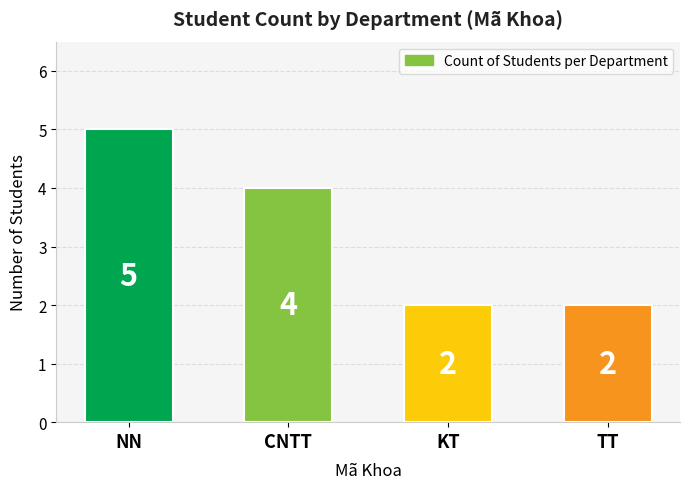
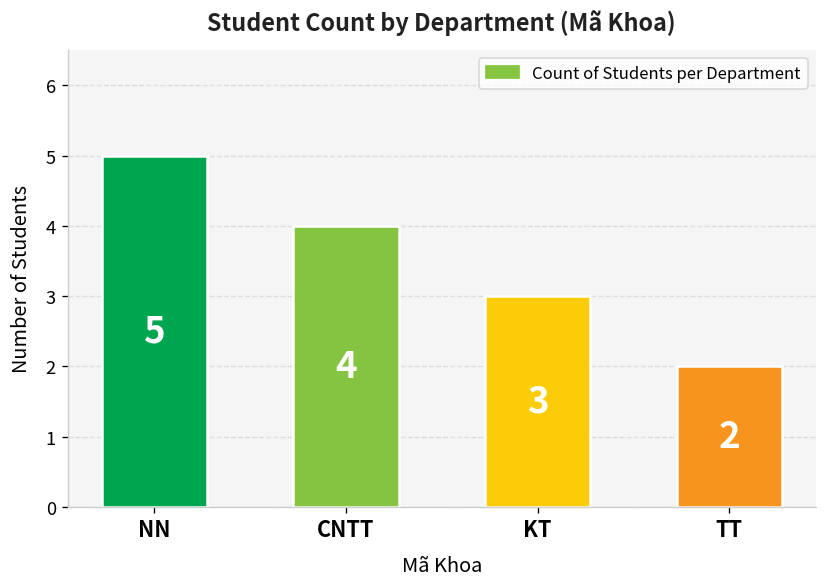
KT: 2 -> 3
